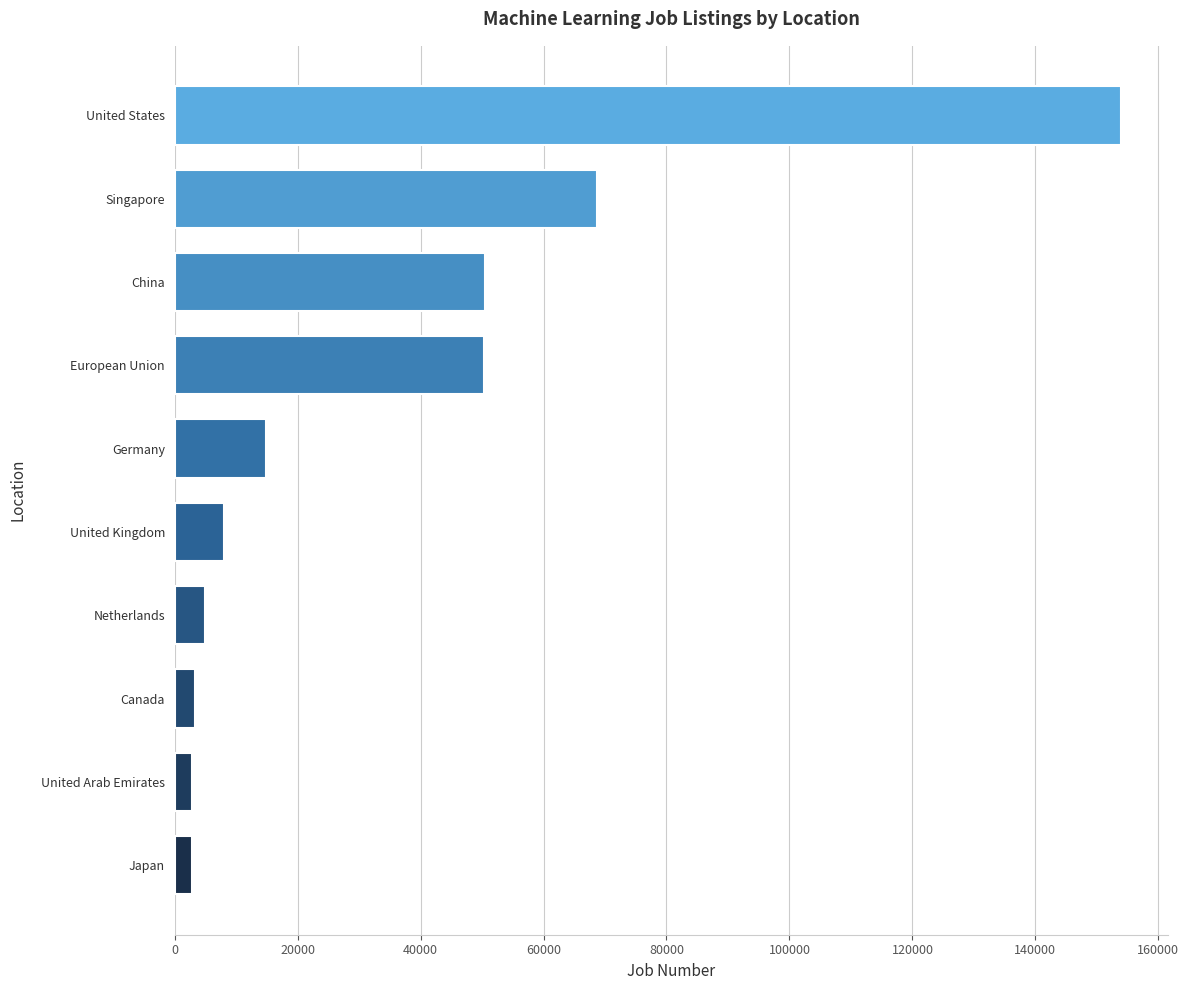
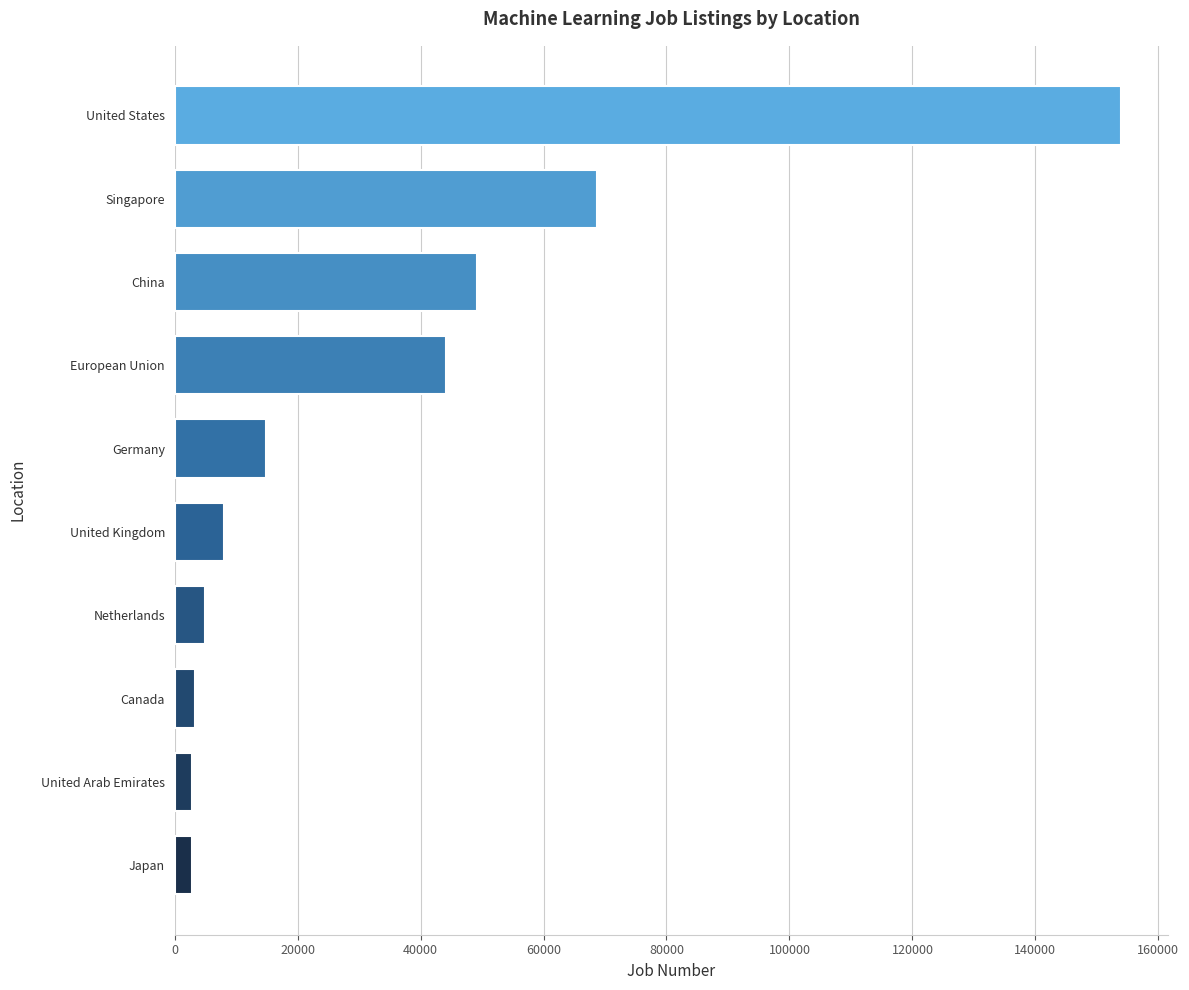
China: 50000 -> 49000
European Union: 50000 -> 44000
